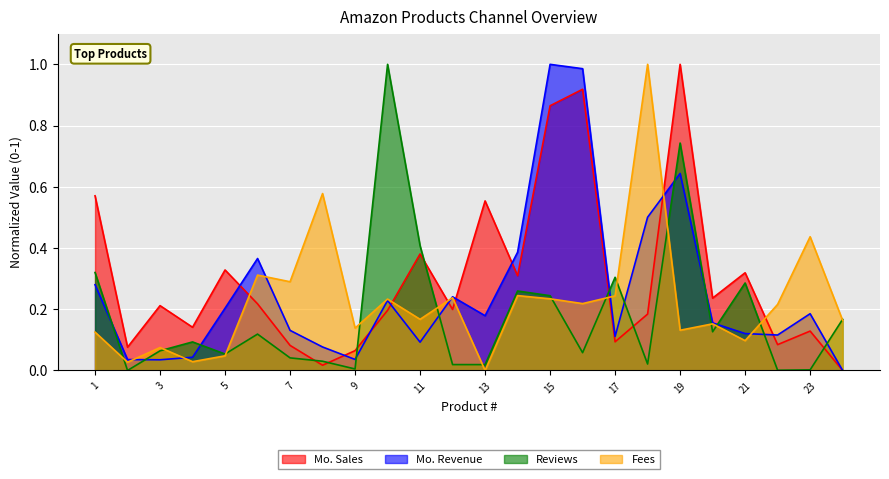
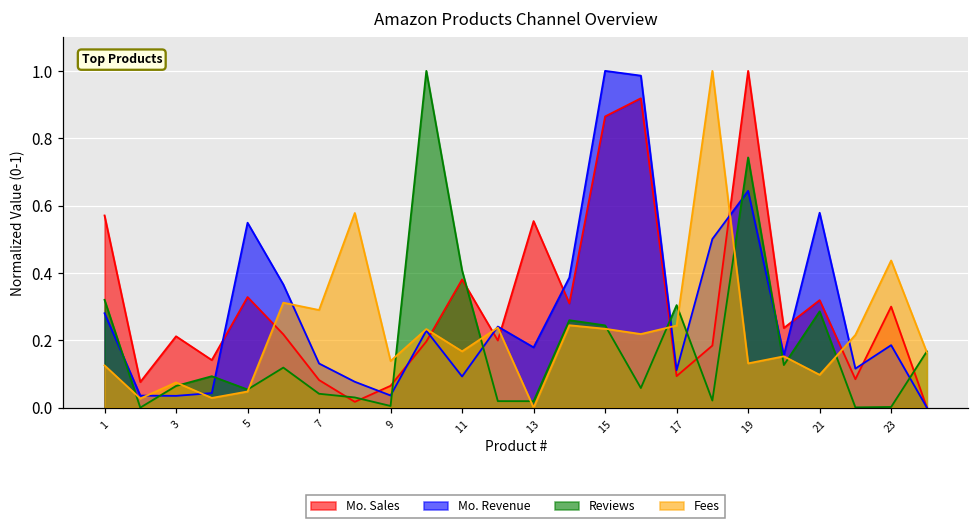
Mo. Revenue, 5: 0.20 -> 0.55
Mo. Revenue, 21: 0.12 -> 0.58
Mo. Sales, 23: 0.13 -> 0.30
